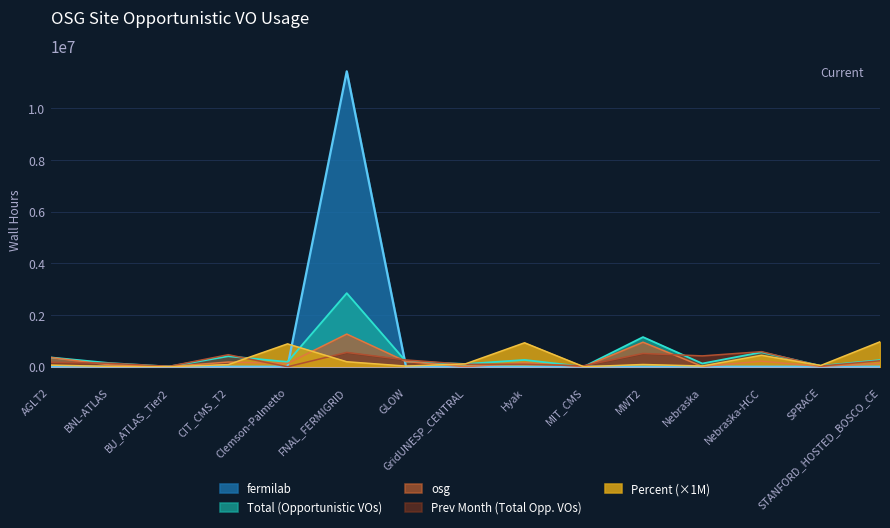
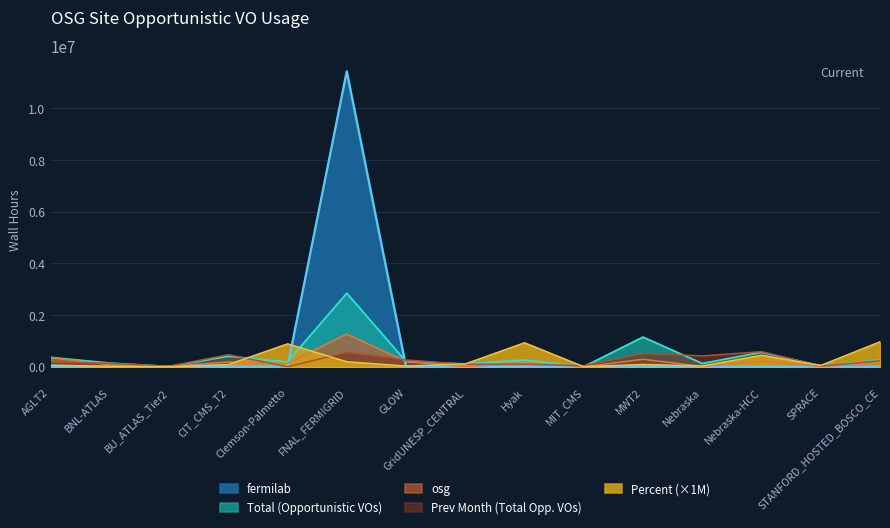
osg, MWT2: 900000 -> 300000
